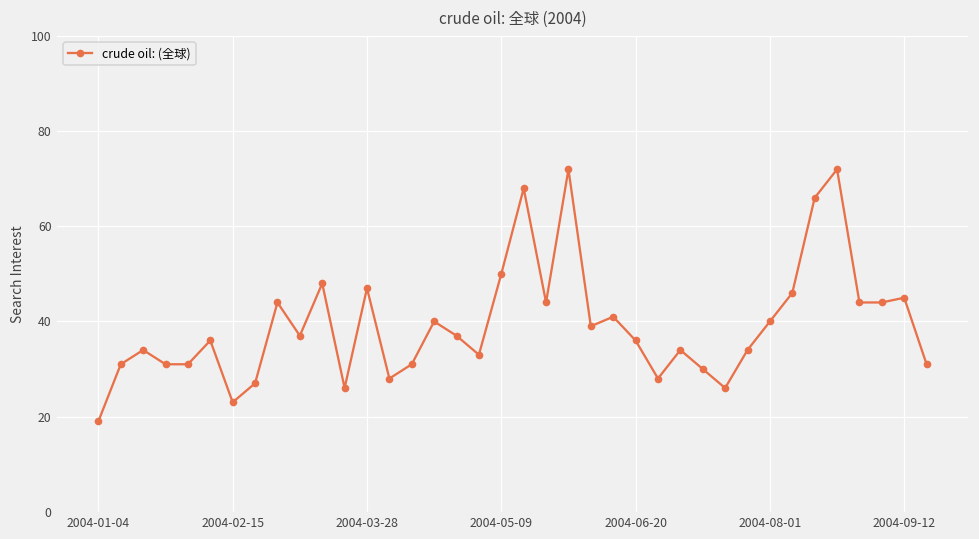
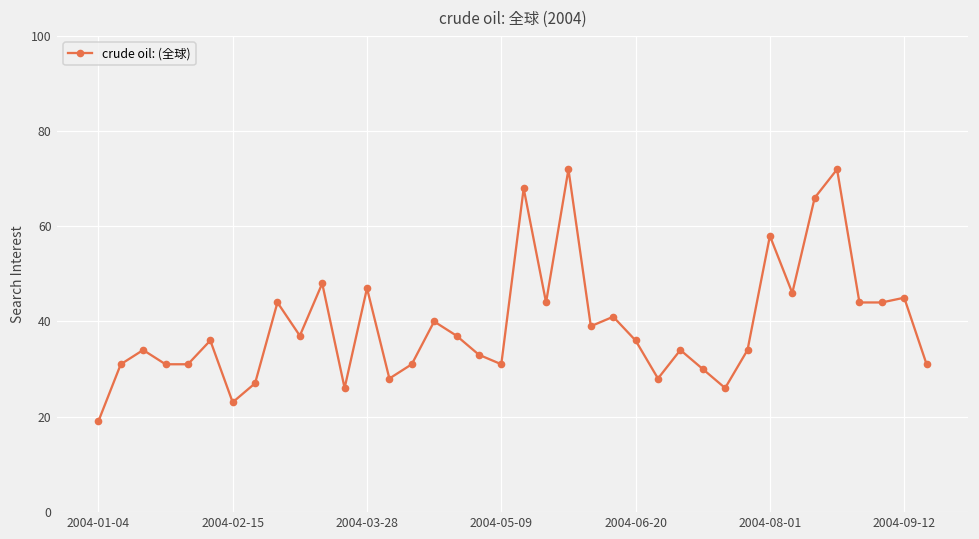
2004-05-09: 50 -> 31
2004-08-01: 40 -> 58
